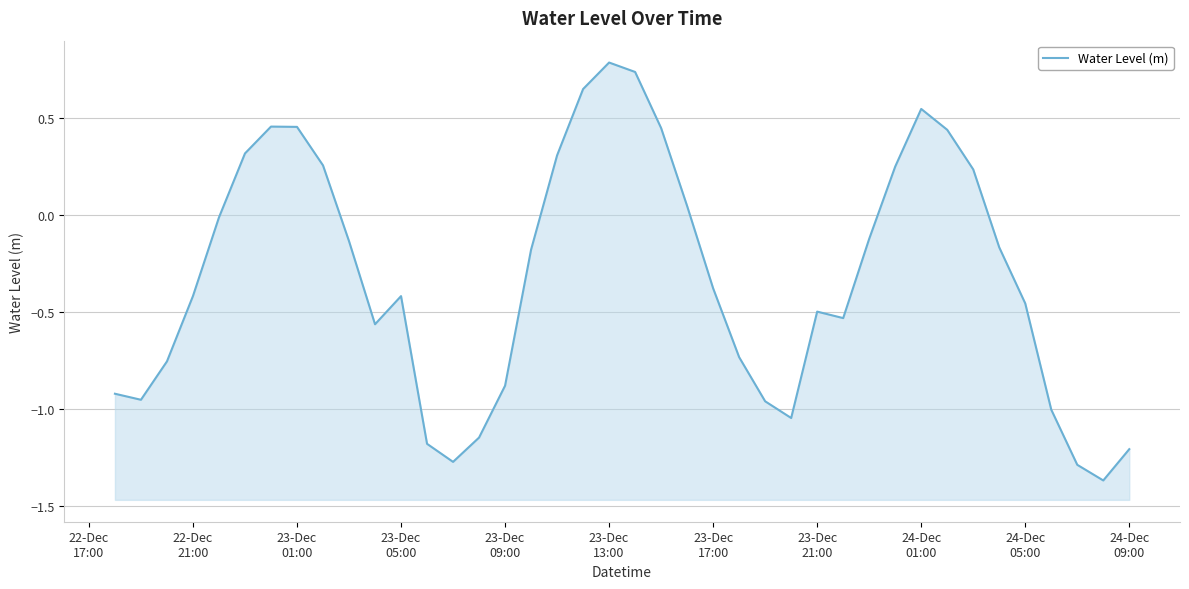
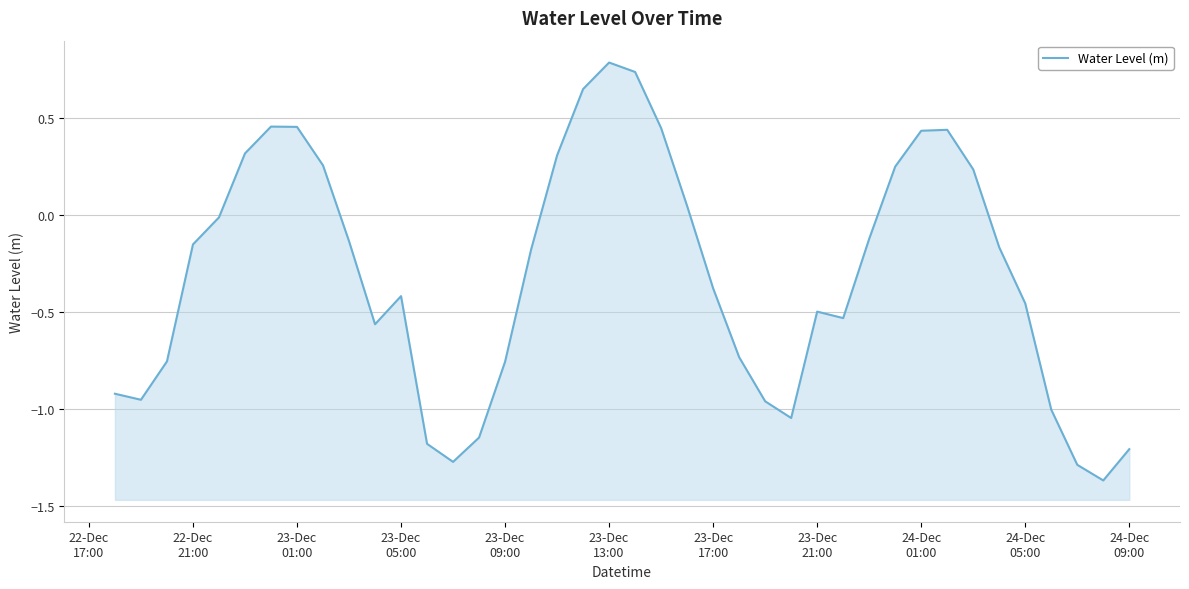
22-Dec 21:00: -0.42 -> -0.15
23-Dec 09:00: -0.88 -> -0.75
24-Dec 01:00: 0.55 -> 0.44
